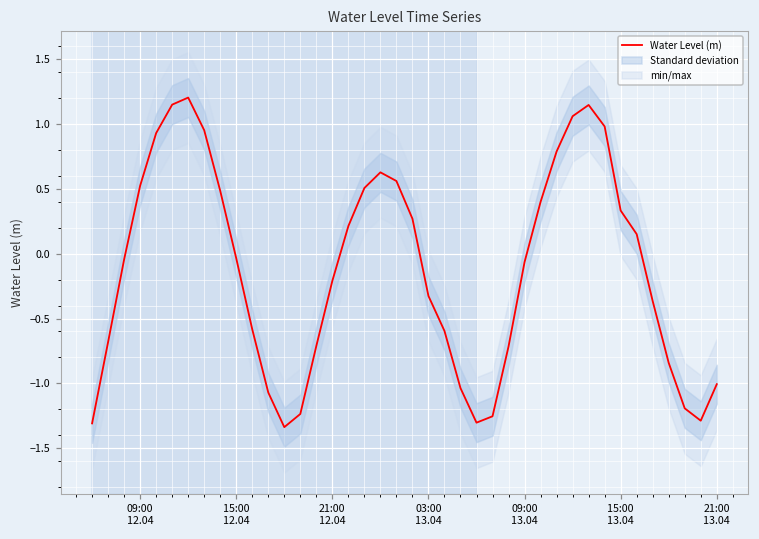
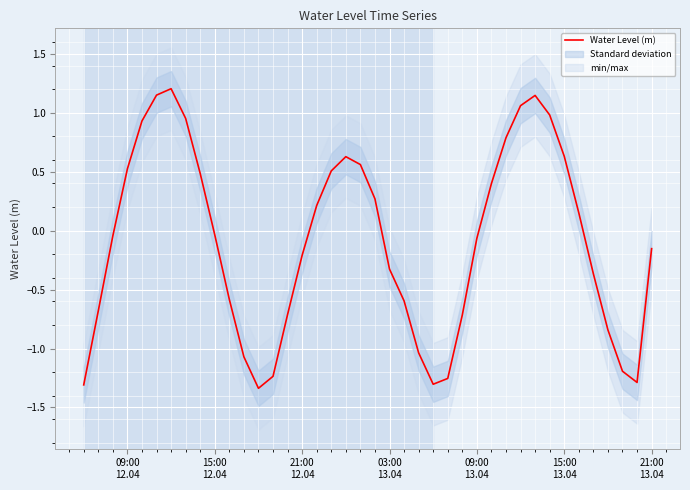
Water Level (m), 15:00 13.04: 0.33 -> 0.63
Water Level (m), 21:00 13.04: -1.01 -> -0.15
